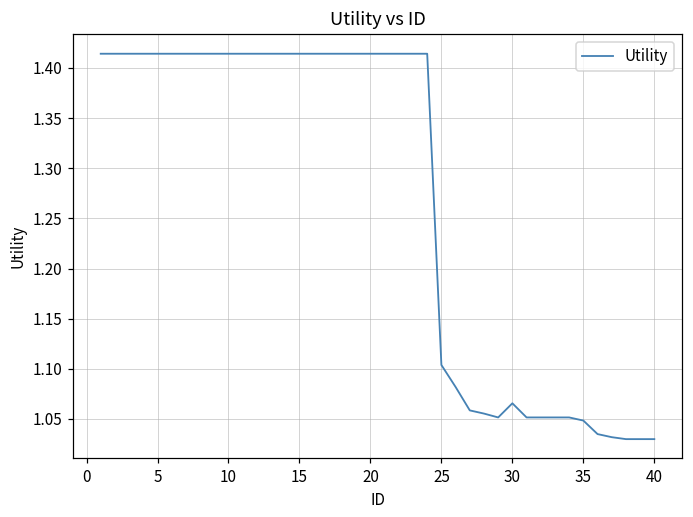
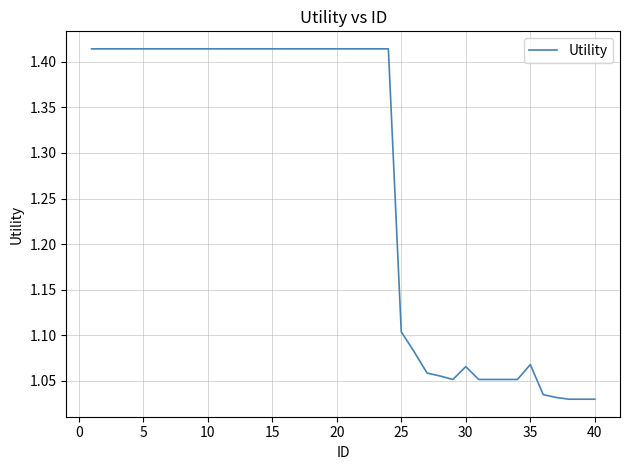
35: 1.05 -> 1.07
